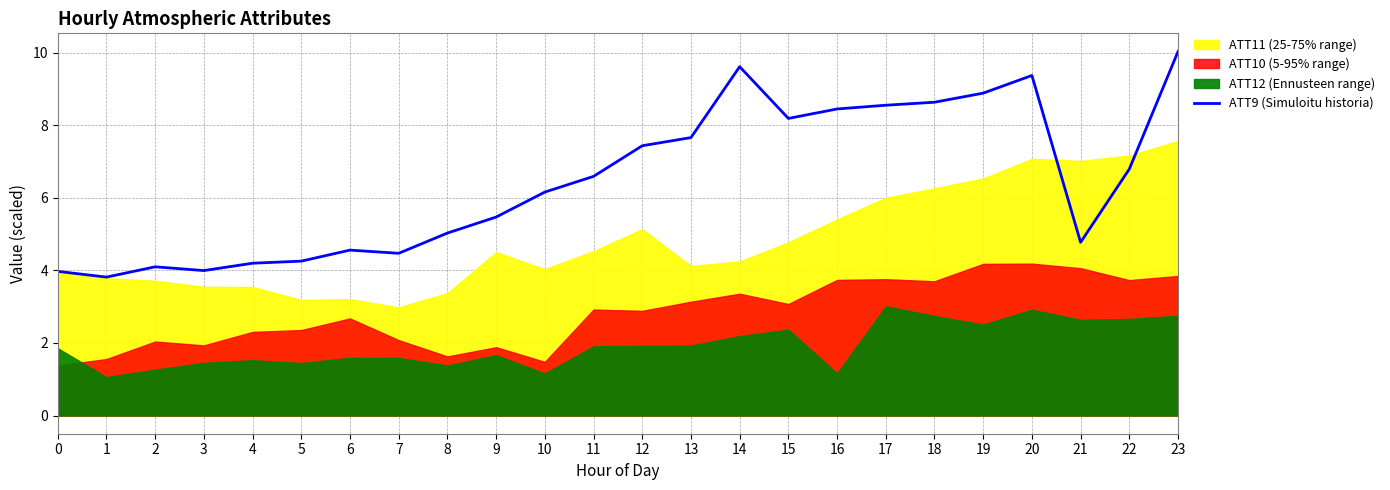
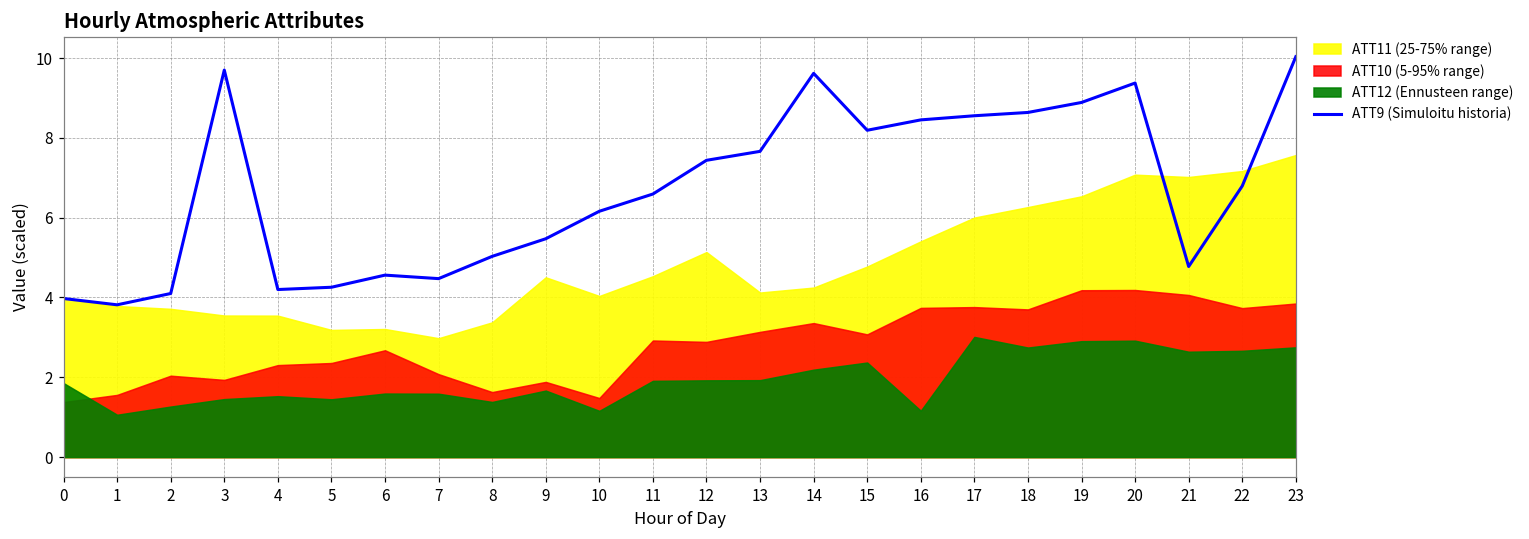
ATT9 (Simuloitu historia), 3: 4.0 -> 9.7
ATT12 (Ennusteen range), 19: 2.5 -> 2.9
